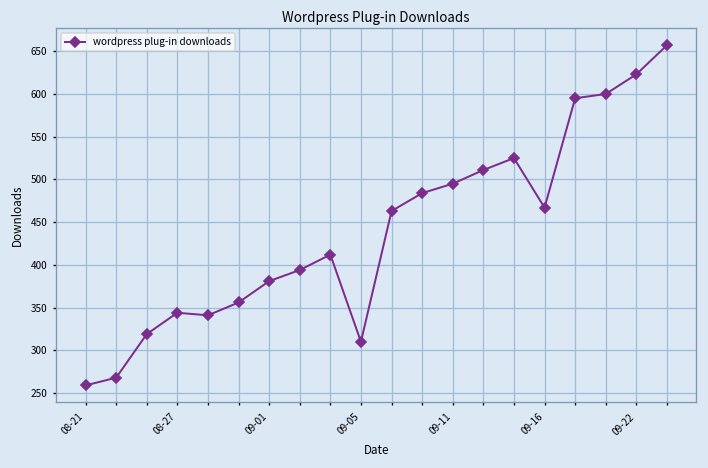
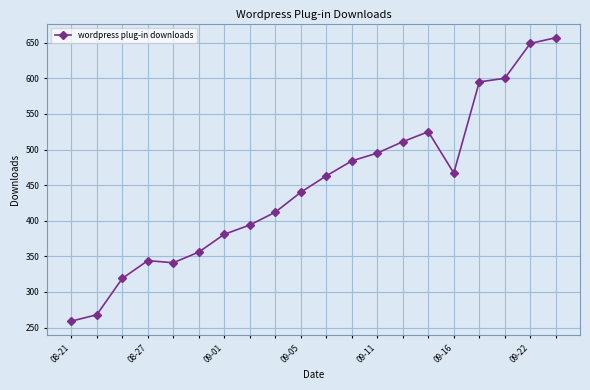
09-05: 310 -> 440
09-22: 620 -> 650
